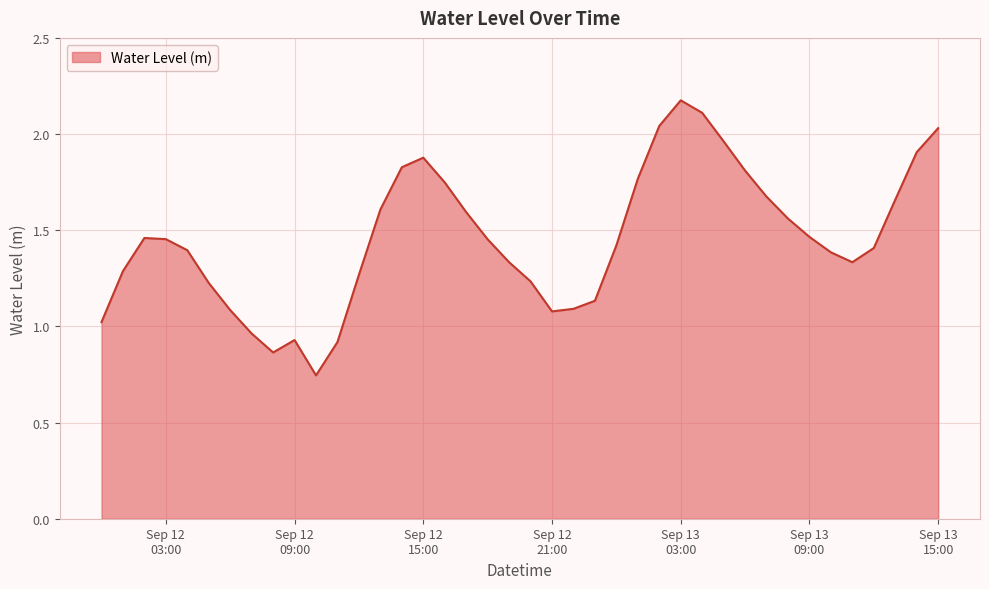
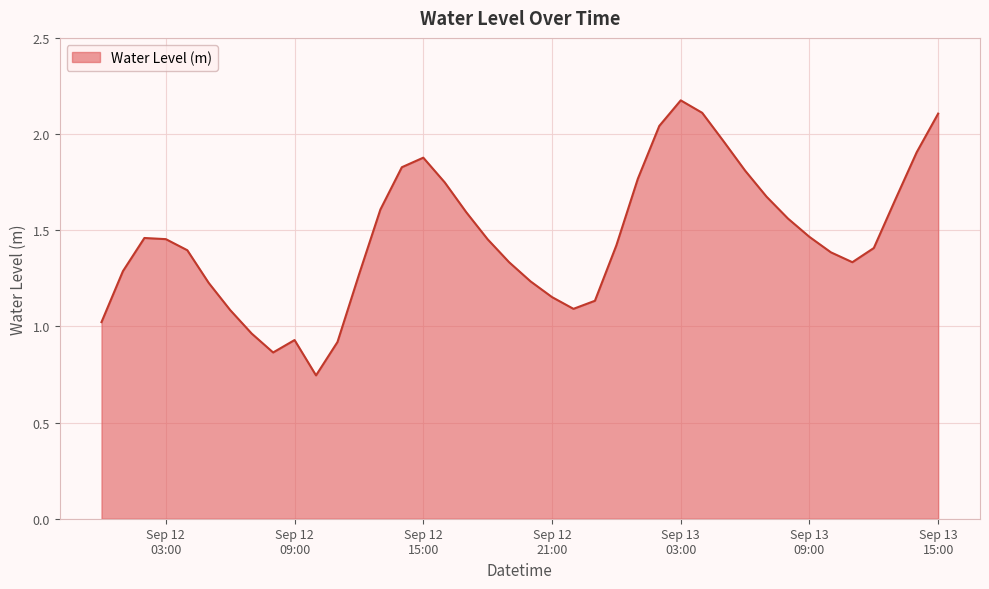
Sep 12 21:00: 1.08 -> 1.15
Sep 13 15:00: 2.03 -> 2.11
